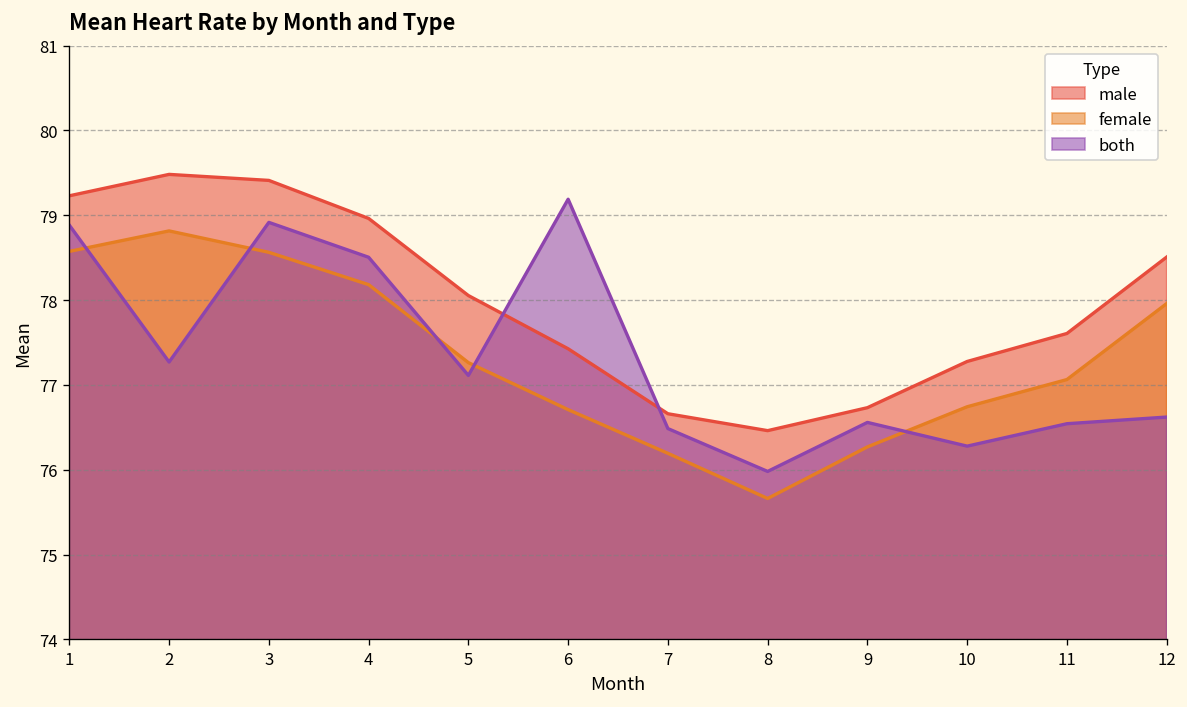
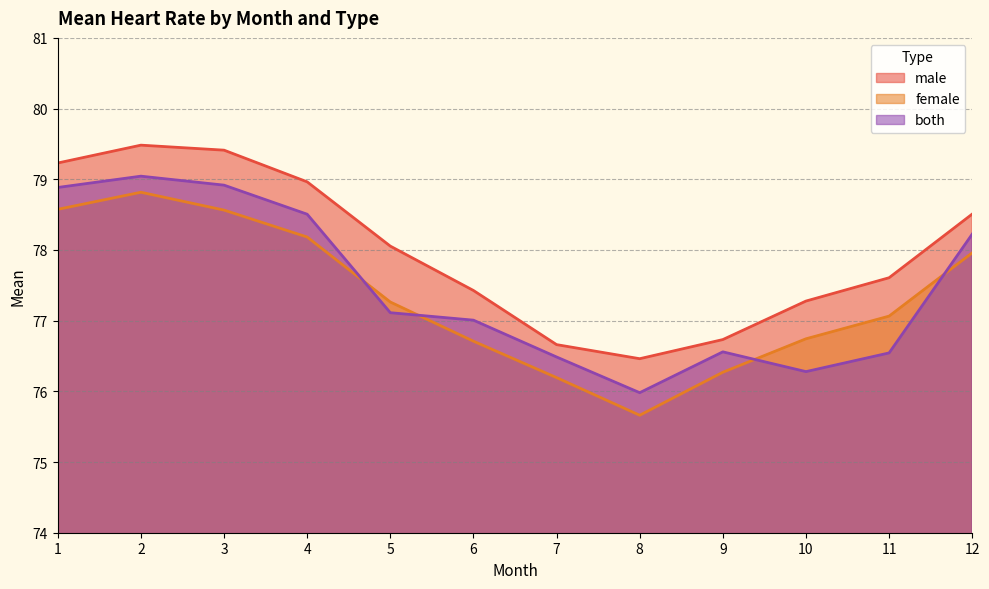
both, 2: 77.3 -> 79.0
both, 6: 79.2 -> 77.0
both, 12: 76.6 -> 78.2
